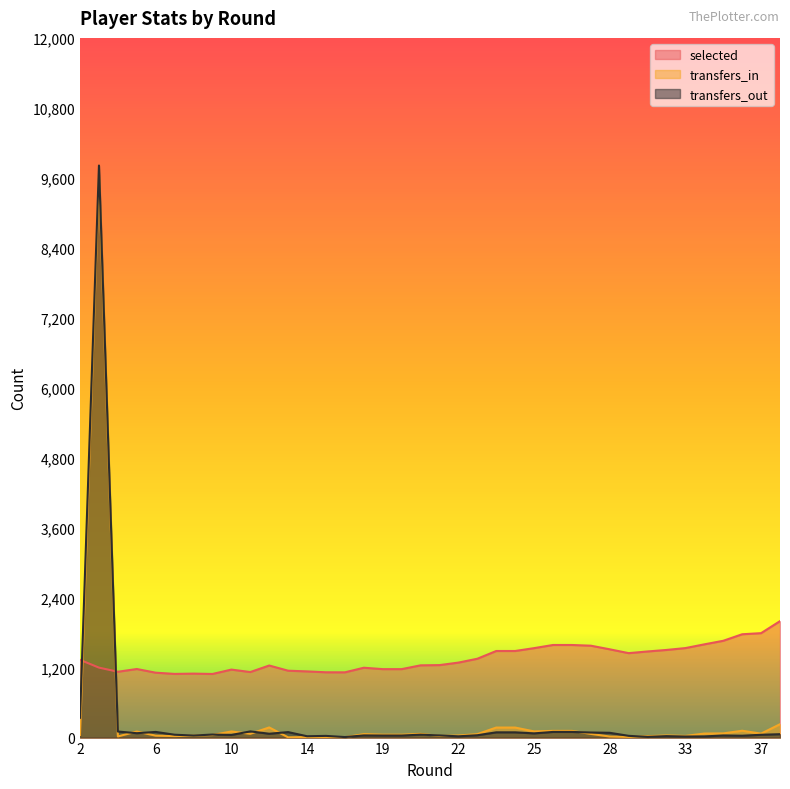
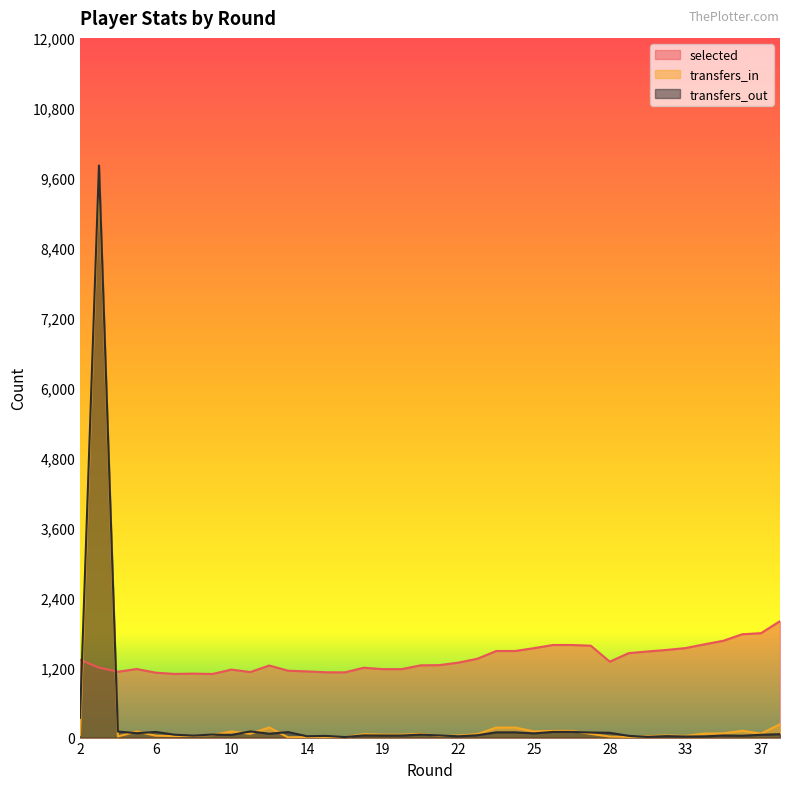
selected, 28: 1,500 -> 1,300
